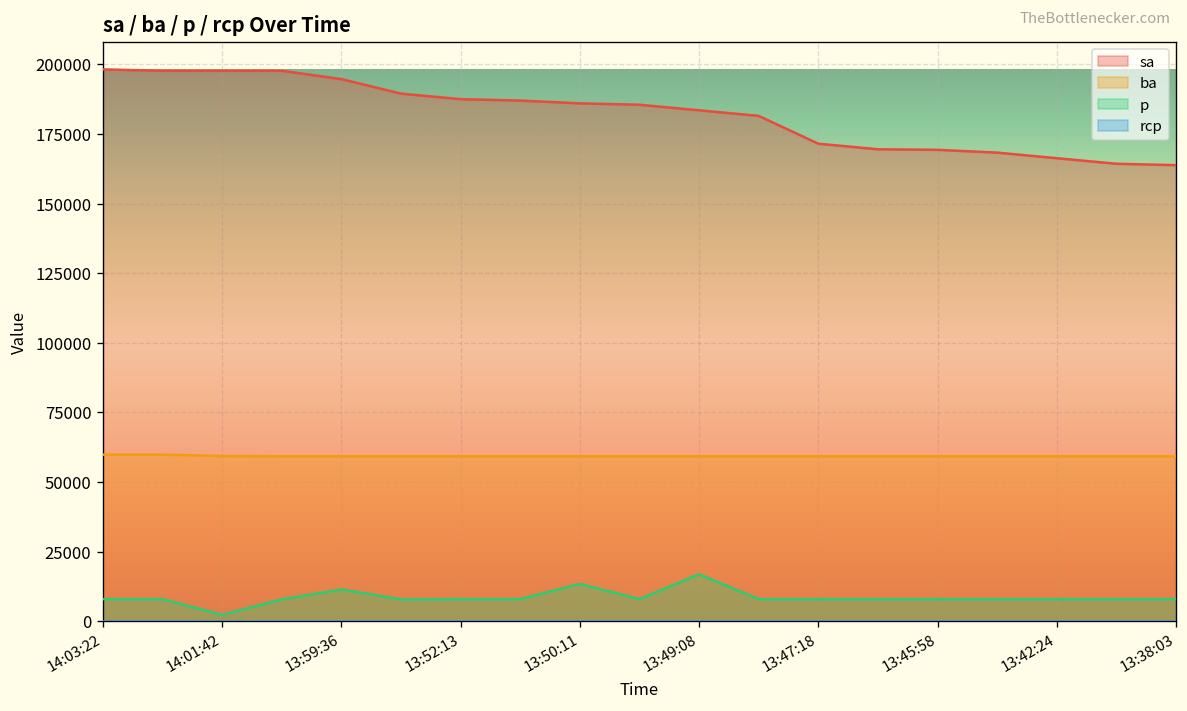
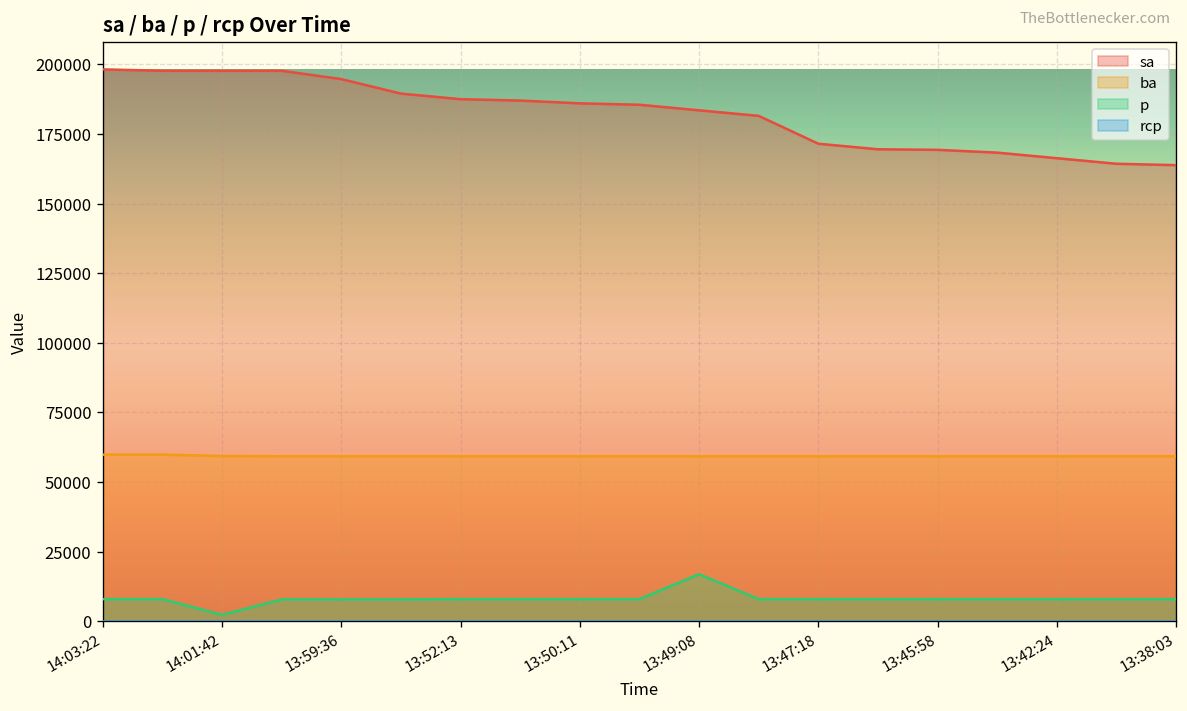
p, 13:59:36: 11000 -> 8000
p, 13:50:11: 13000 -> 8000
